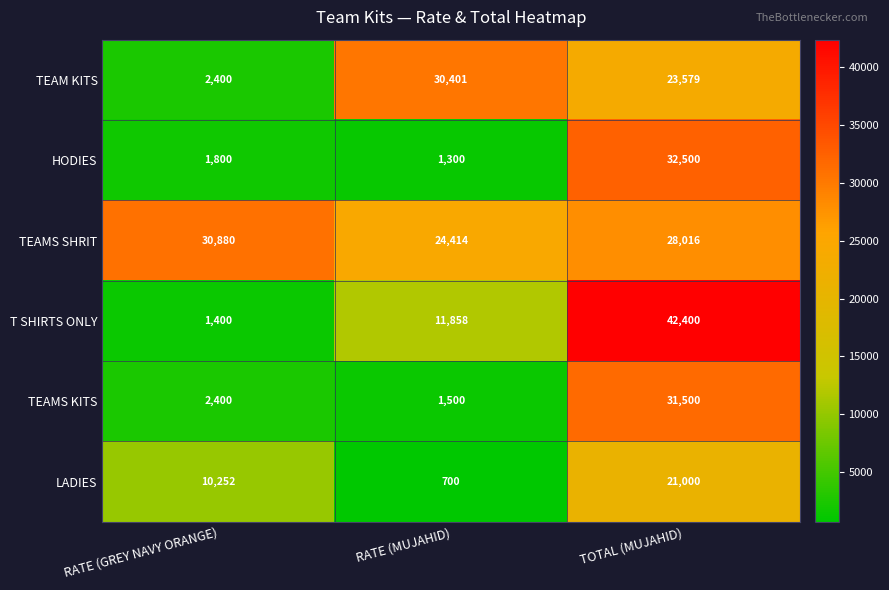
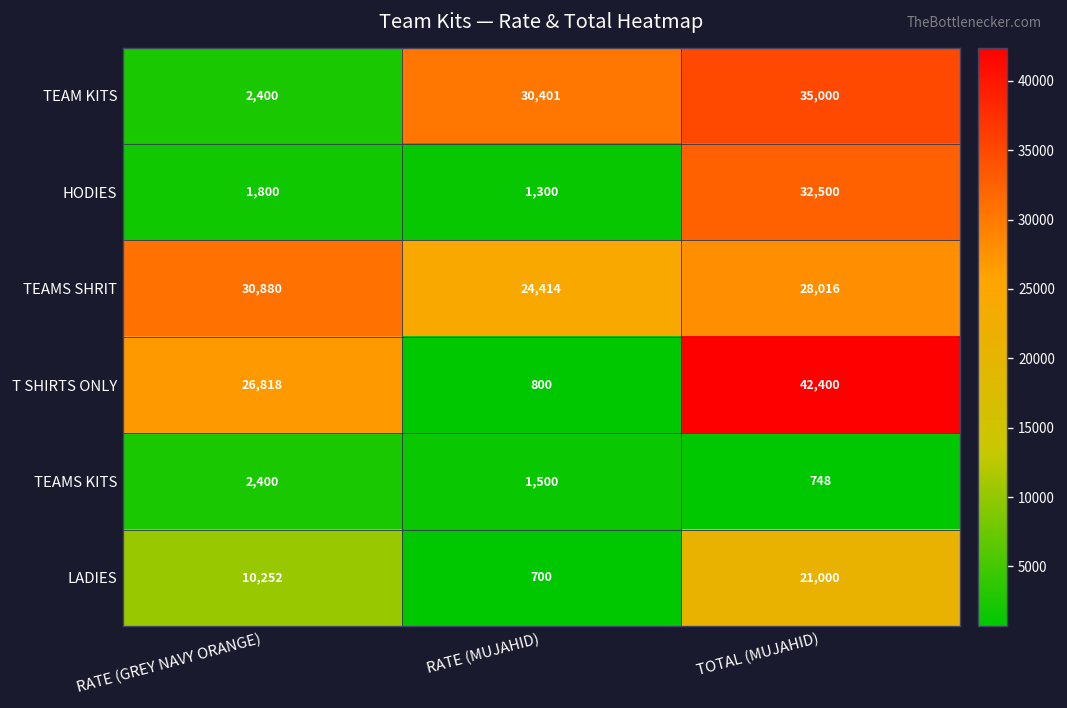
TEAM KITS, TOTAL (MUJAHID): 23,579 -> 35,000
T SHIRTS ONLY, RATE (GREY NAVY ORANGE): 1,400 -> 26,818
T SHIRTS ONLY, RATE (MUJAHID): 11,858 -> 800
TEAMS KITS, TOTAL (MUJAHID): 31,500 -> 748
